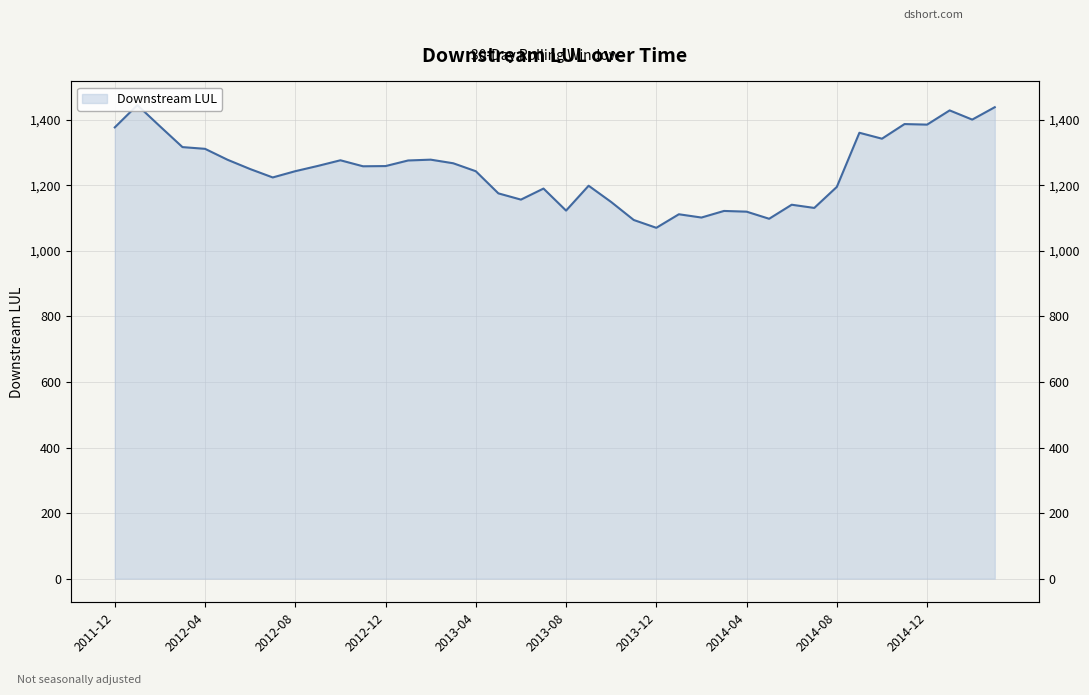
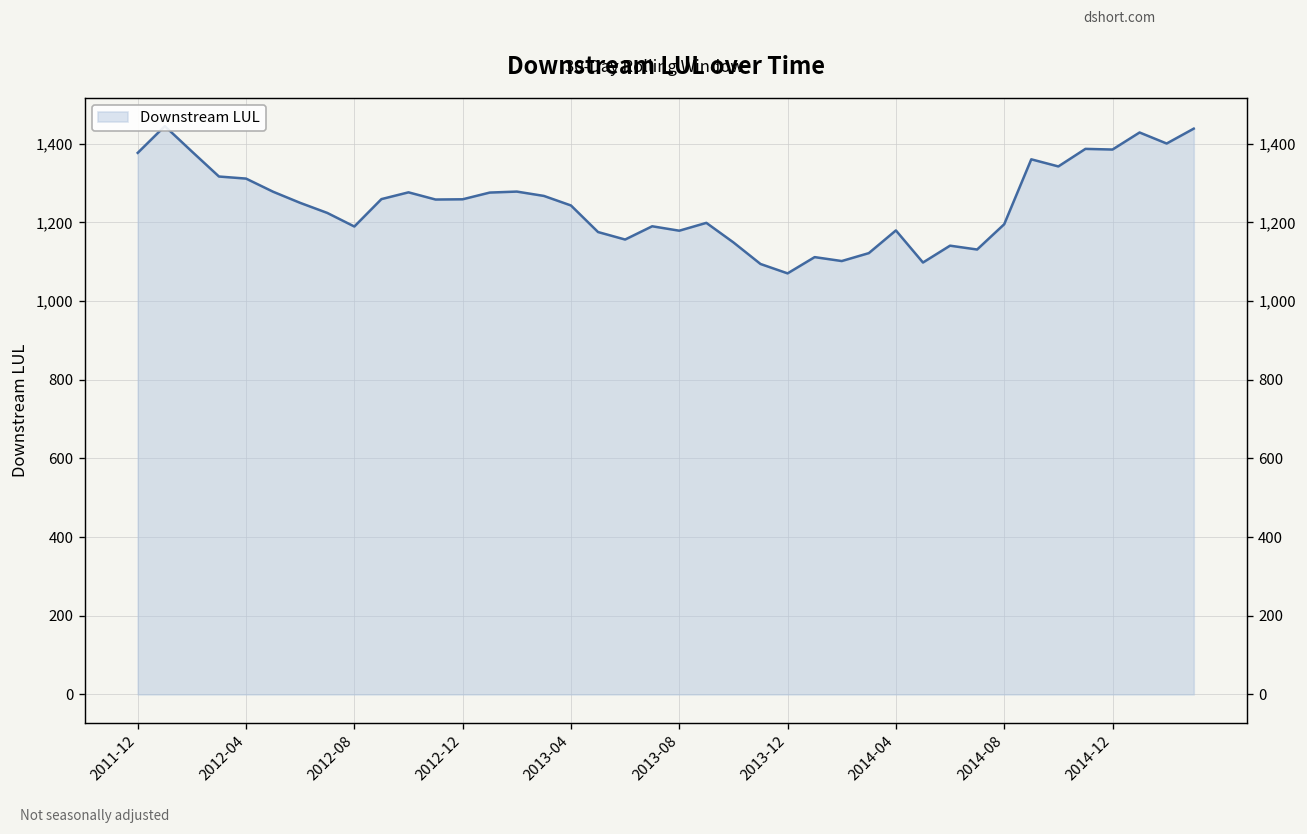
2012-08: 1,240 -> 1,190
2013-08: 1,120 -> 1,180
2014-04: 1,120 -> 1,180
